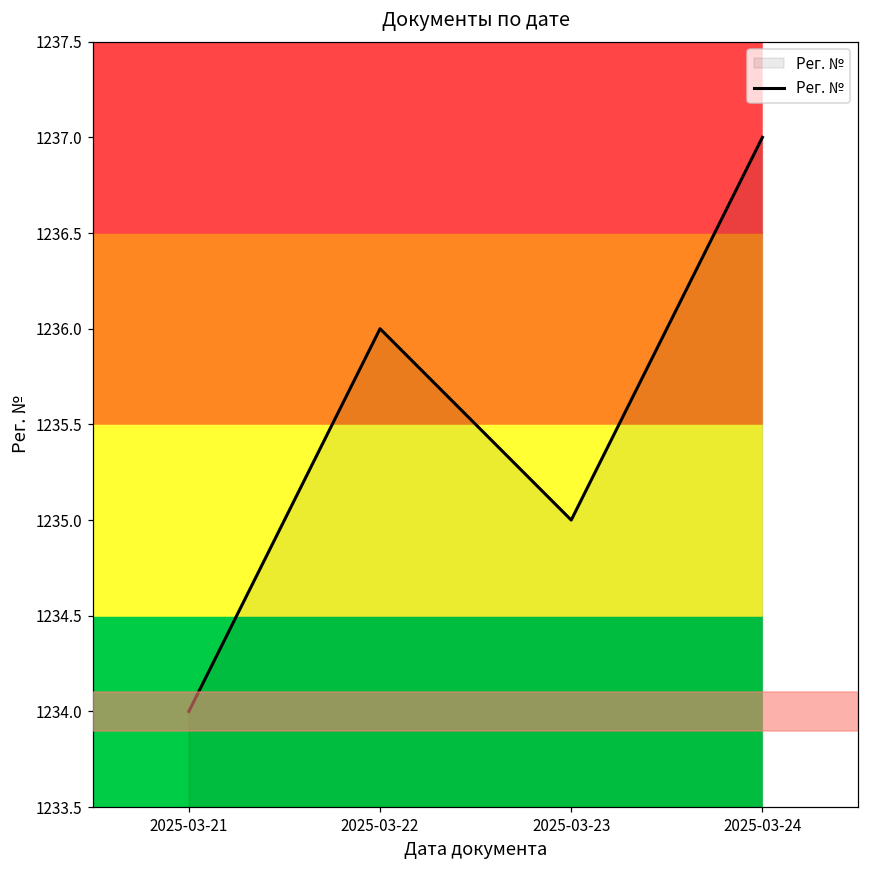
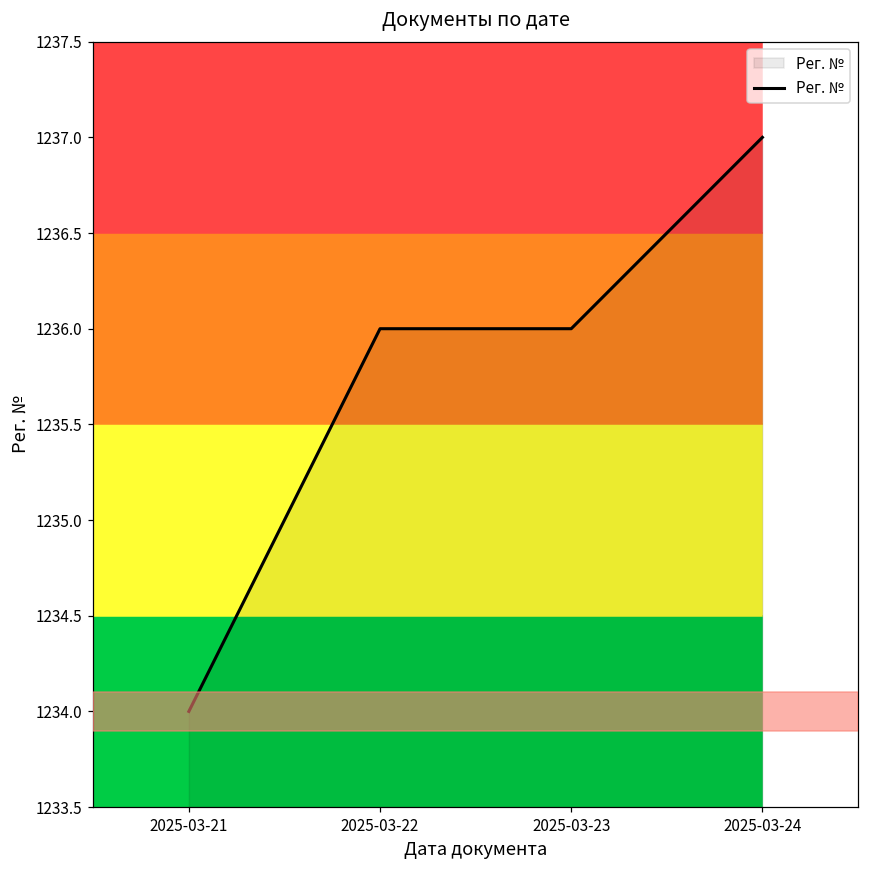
2025-03-23: 1235 -> 1236
